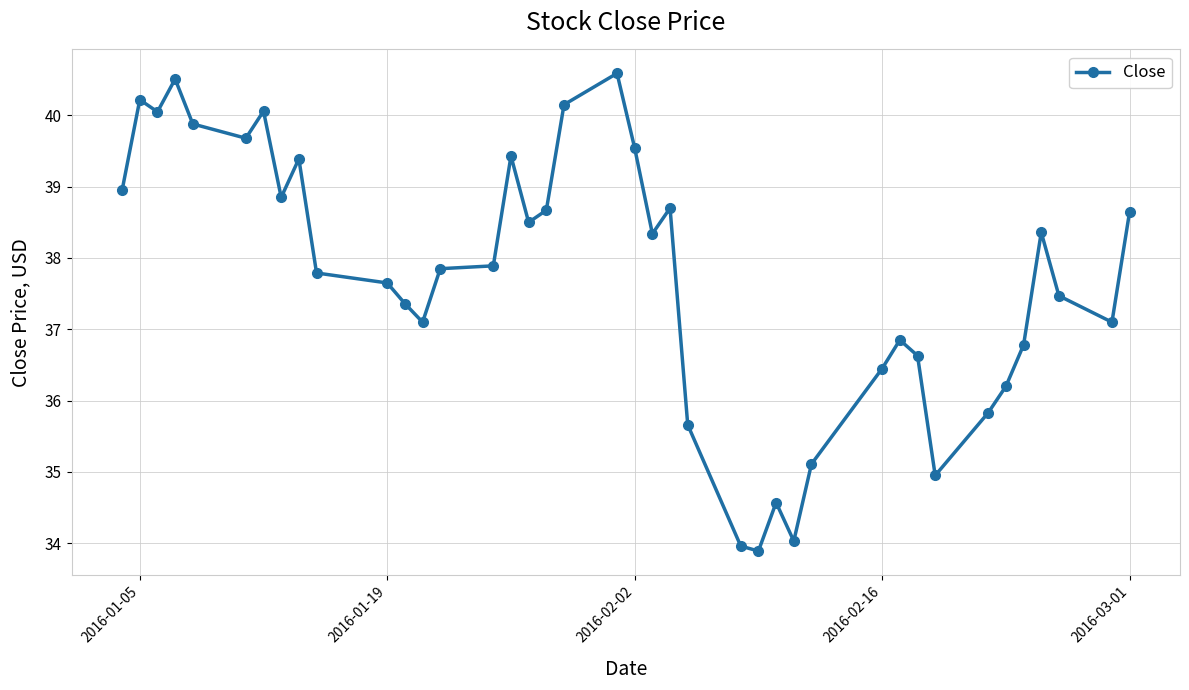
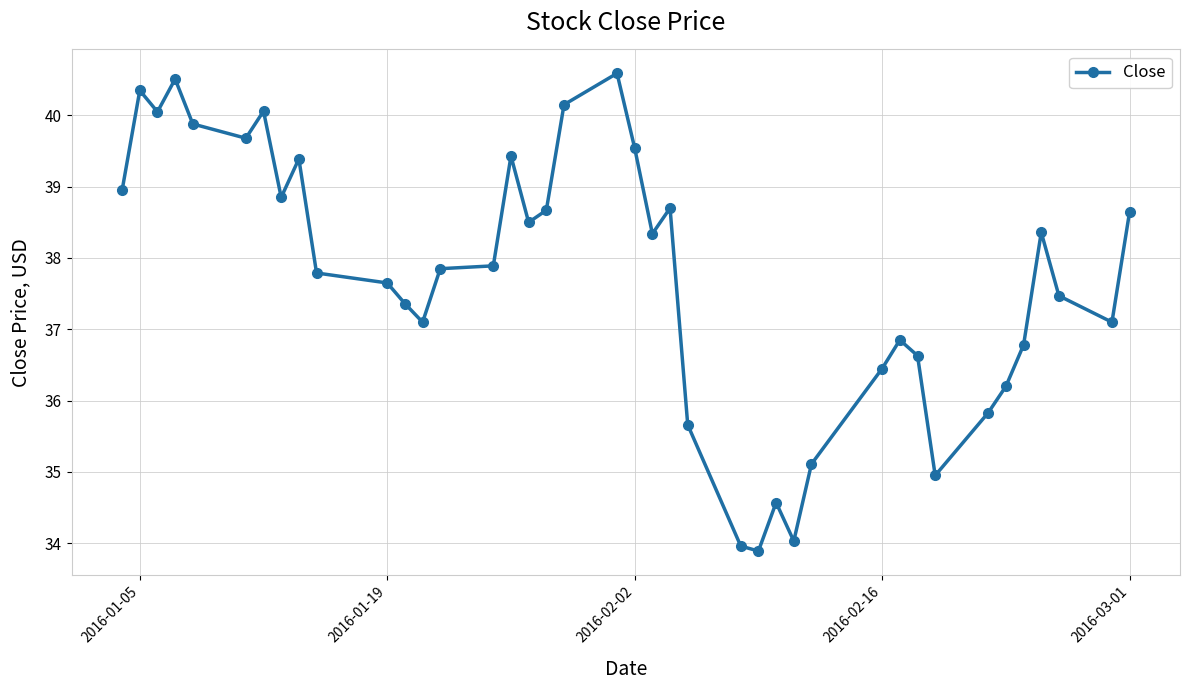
2016-01-05: 40.2 -> 40.4
